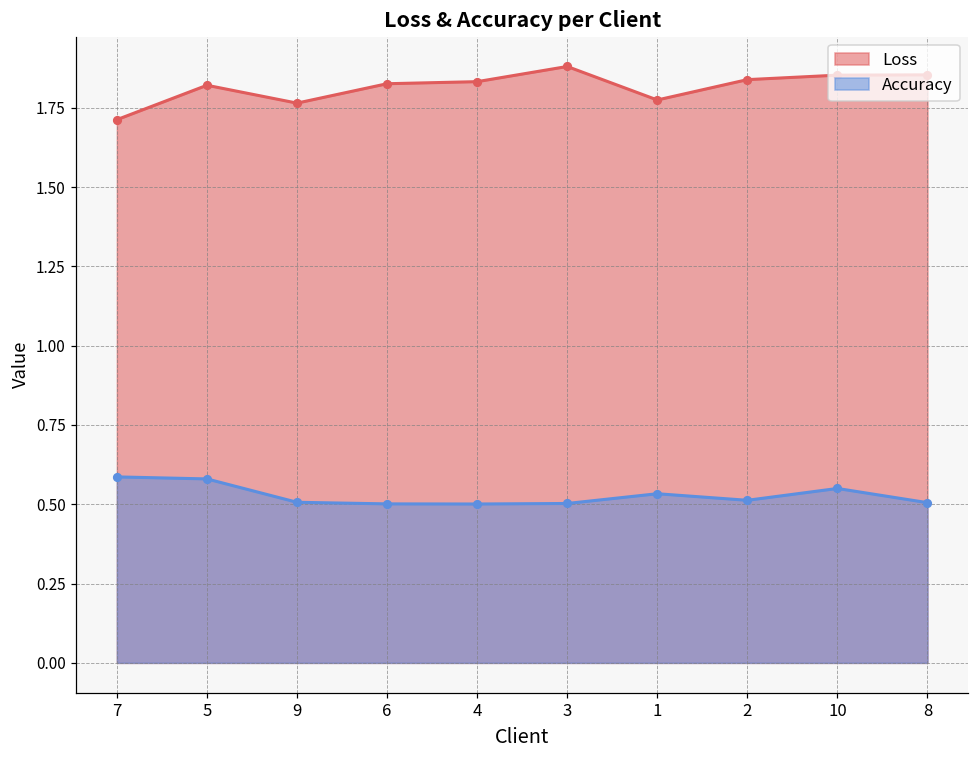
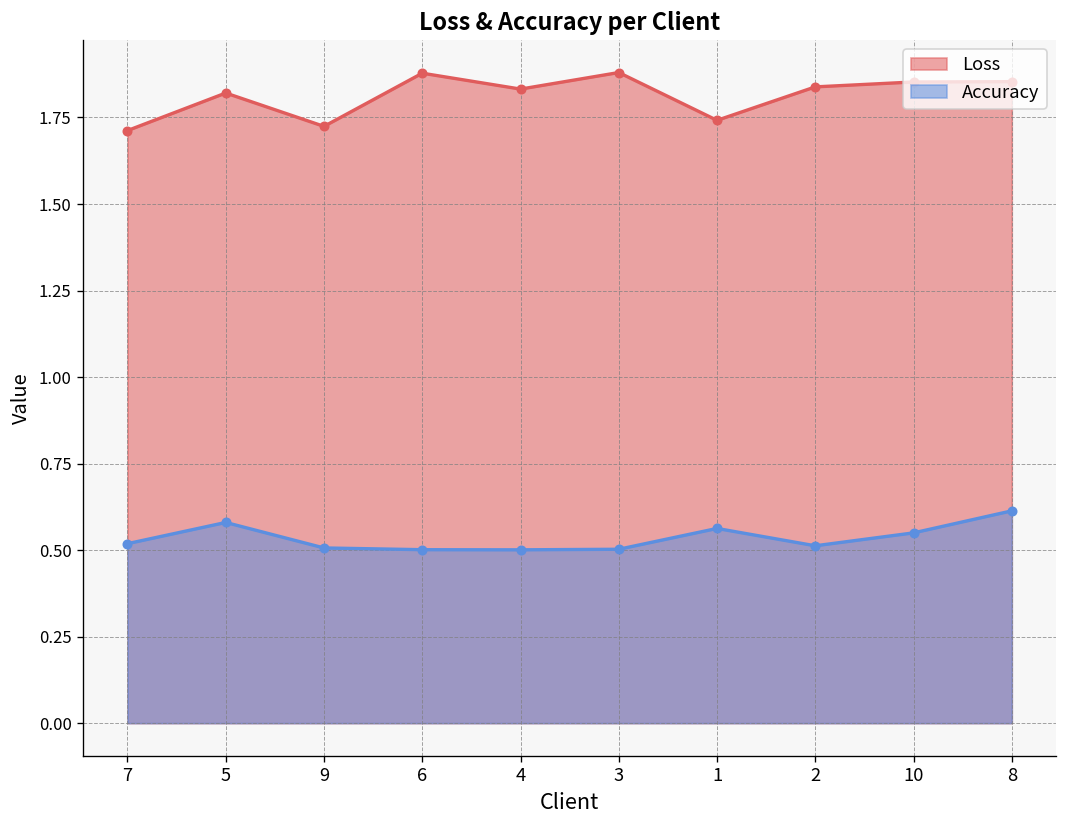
Accuracy, 7: 0.59 -> 0.52
Loss, 9: 1.76 -> 1.72
Loss, 6: 1.83 -> 1.88
Loss, 1: 1.77 -> 1.74
Accuracy, 1: 0.53 -> 0.56
Accuracy, 8: 0.50 -> 0.61
